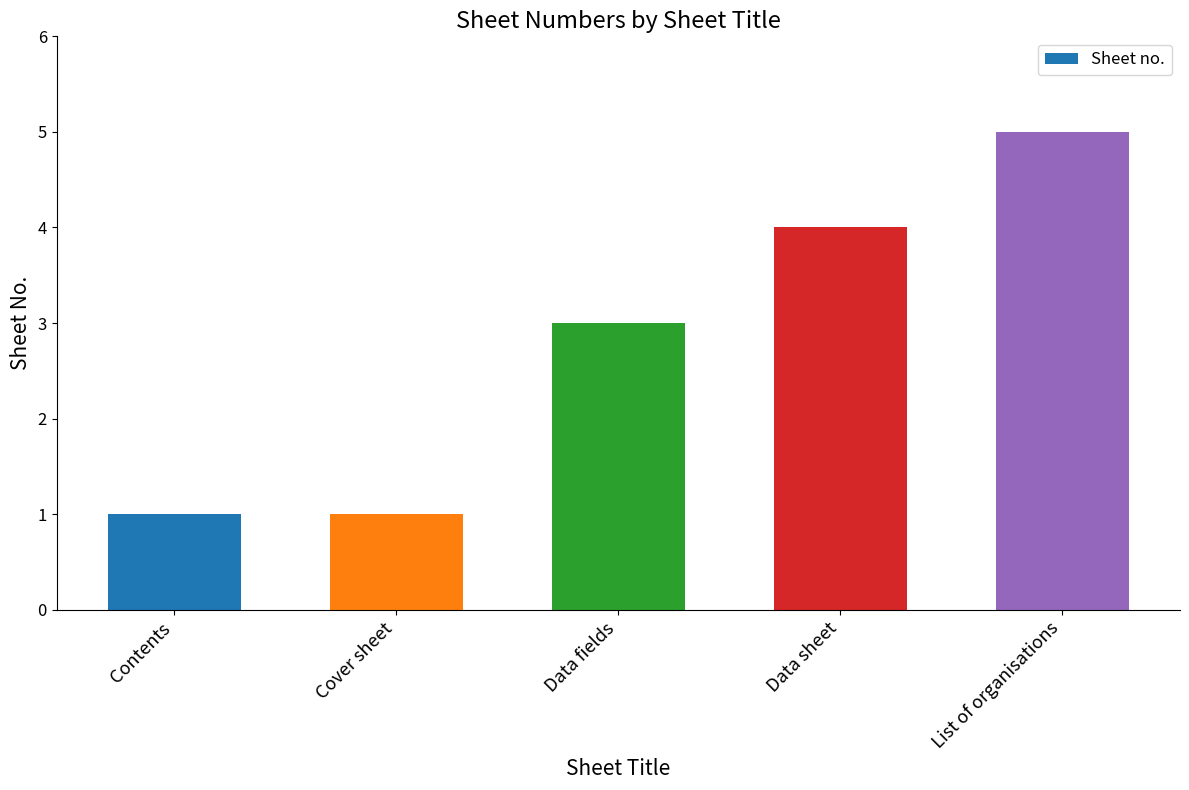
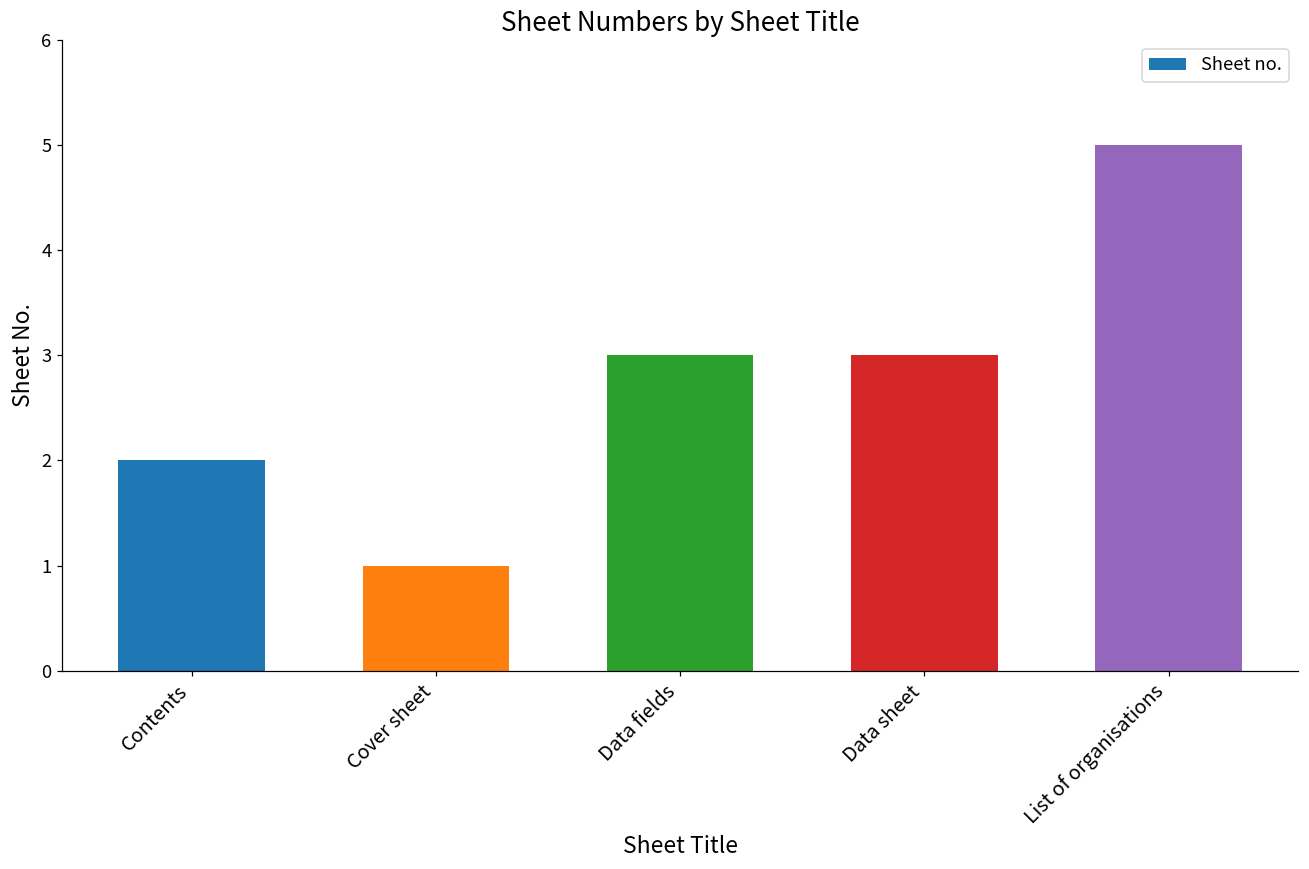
Contents: 1 -> 2
Data sheet: 4 -> 3
